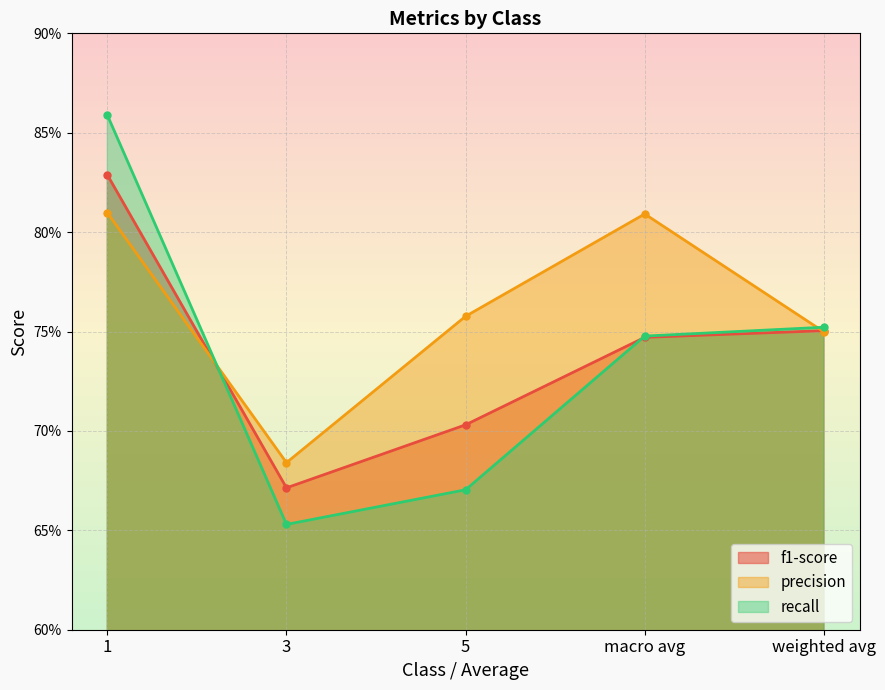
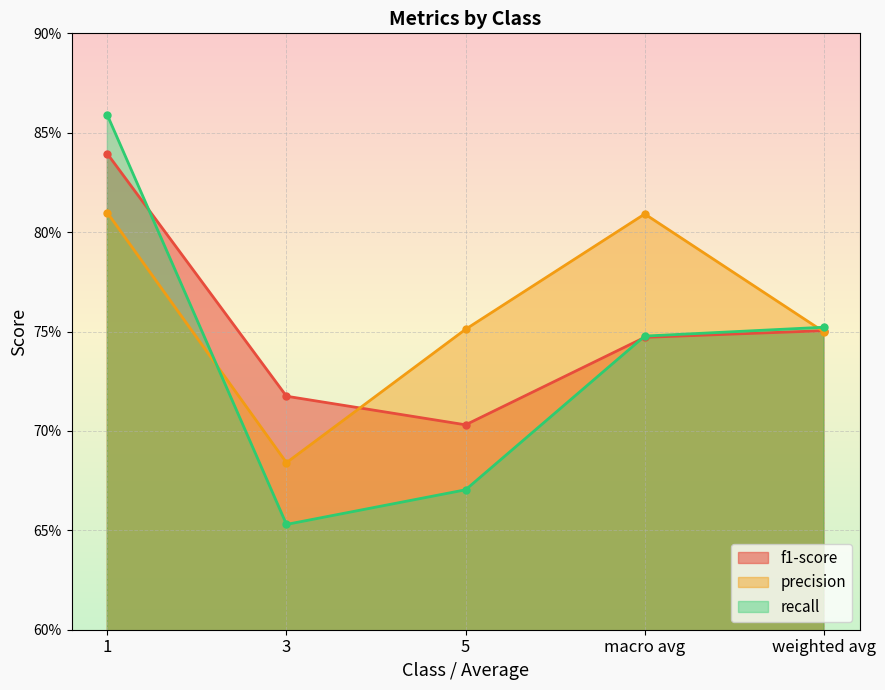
f1-score, 1: 82.9% -> 83.9%
f1-score, 3: 67.1% -> 71.7%
precision, 5: 75.8% -> 75.1%
